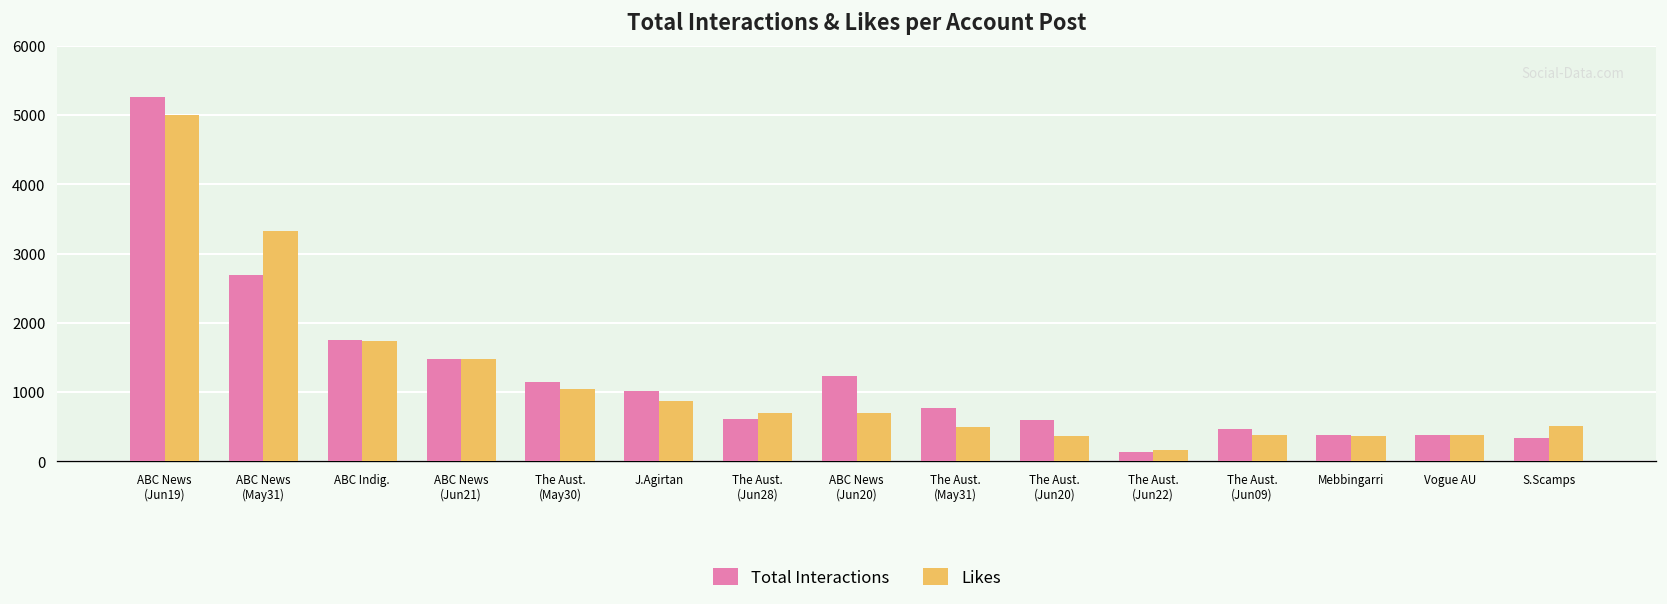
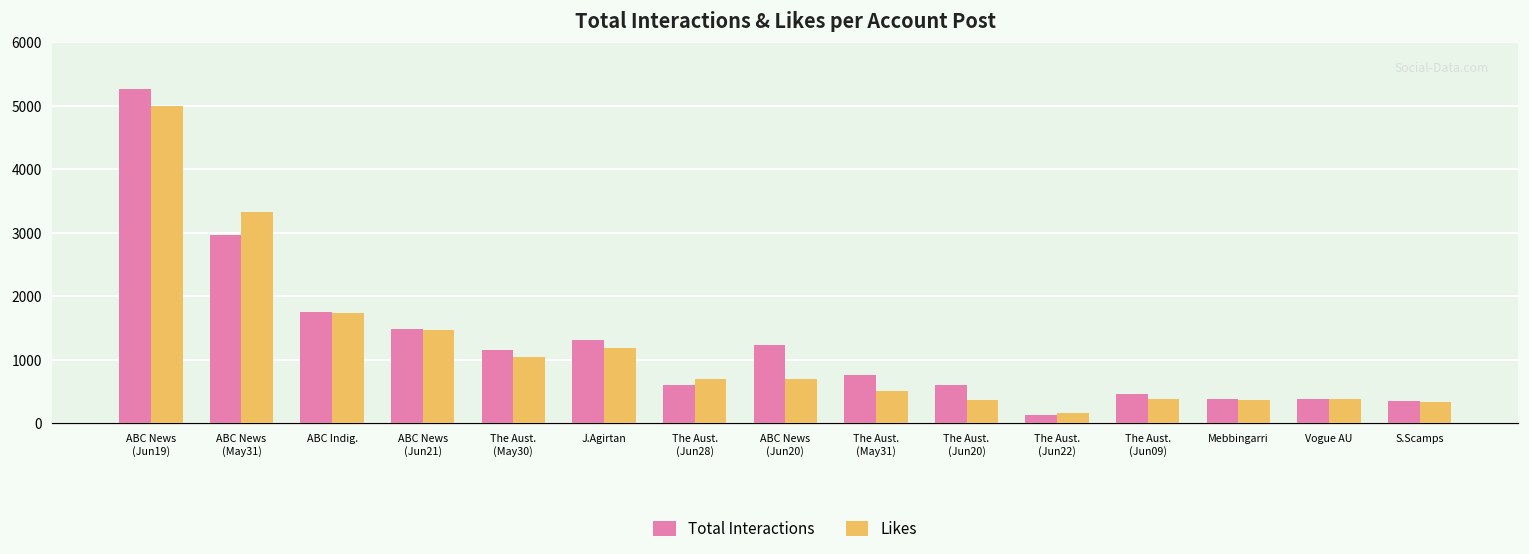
Total Interactions, ABC News (May31): 2700 -> 3000
Total Interactions, J.Agirtan: 1000 -> 1300
Likes, J.Agirtan: 900 -> 1200
Likes, S.Scamps: 500 -> 300
